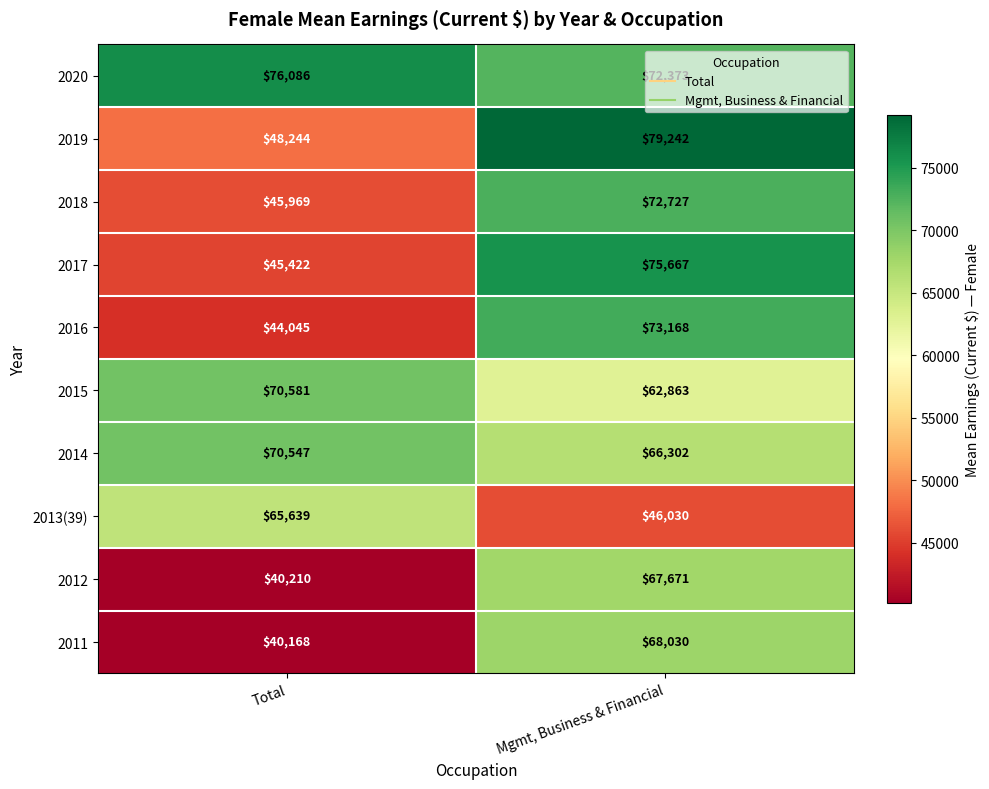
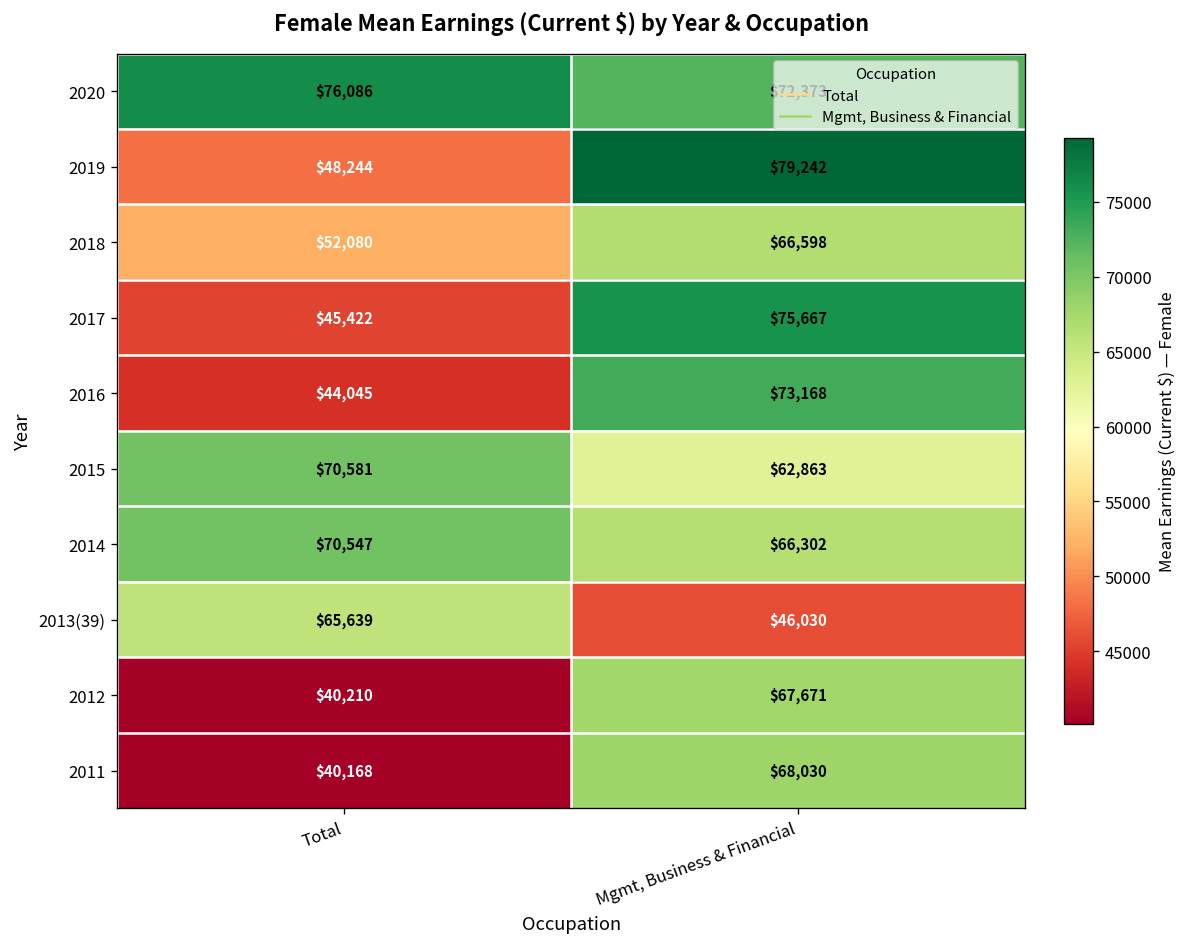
2018, Total: $45,969 -> $52,080
2018, Mgmt, Business & Financial: $72,727 -> $66,598
